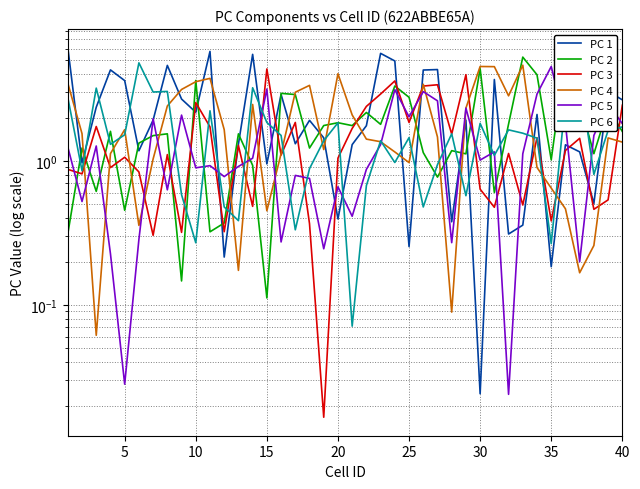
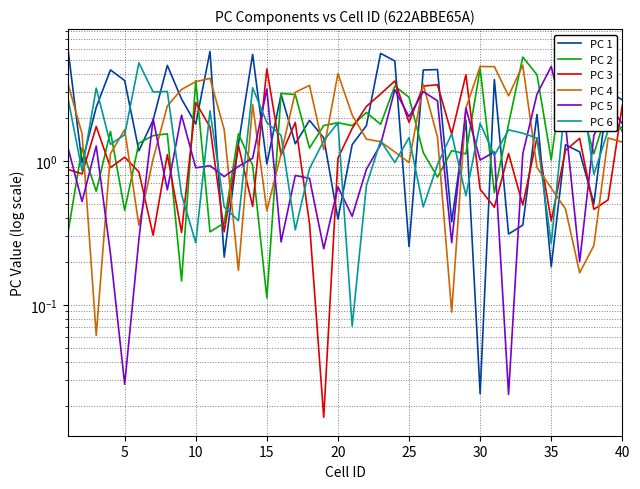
PC 1, 10: 2.2 -> 1.8
